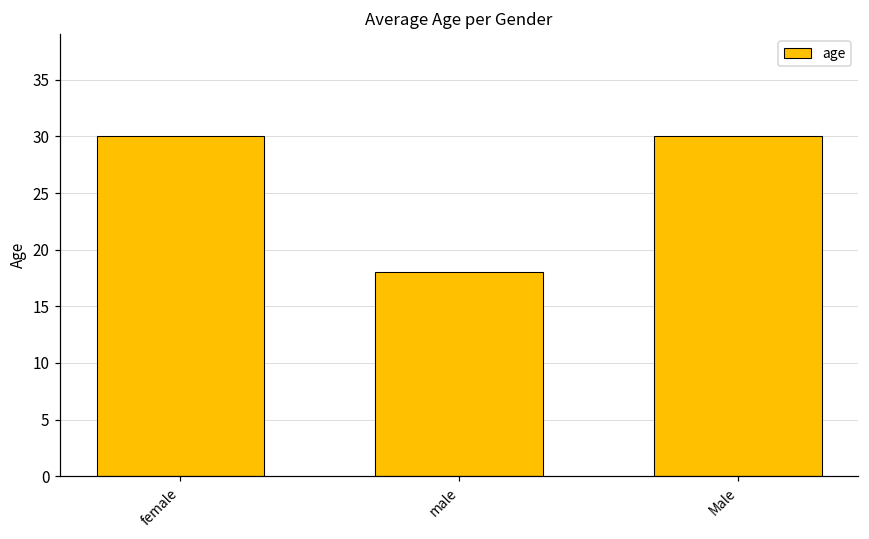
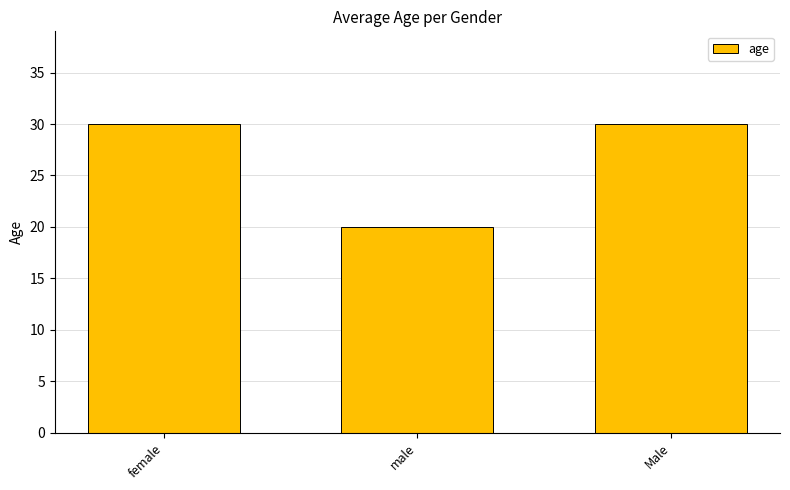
male: 18 -> 20
